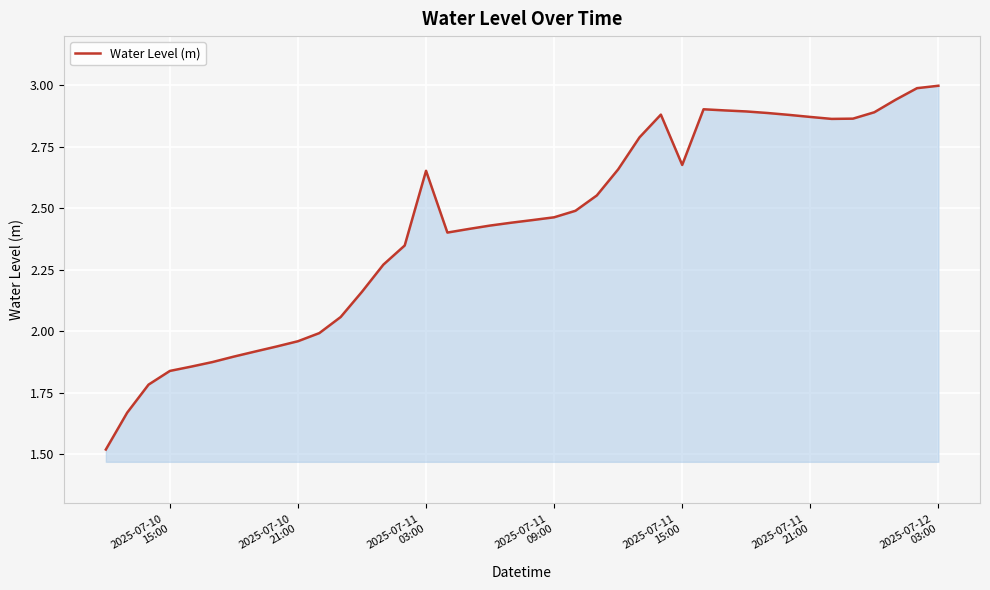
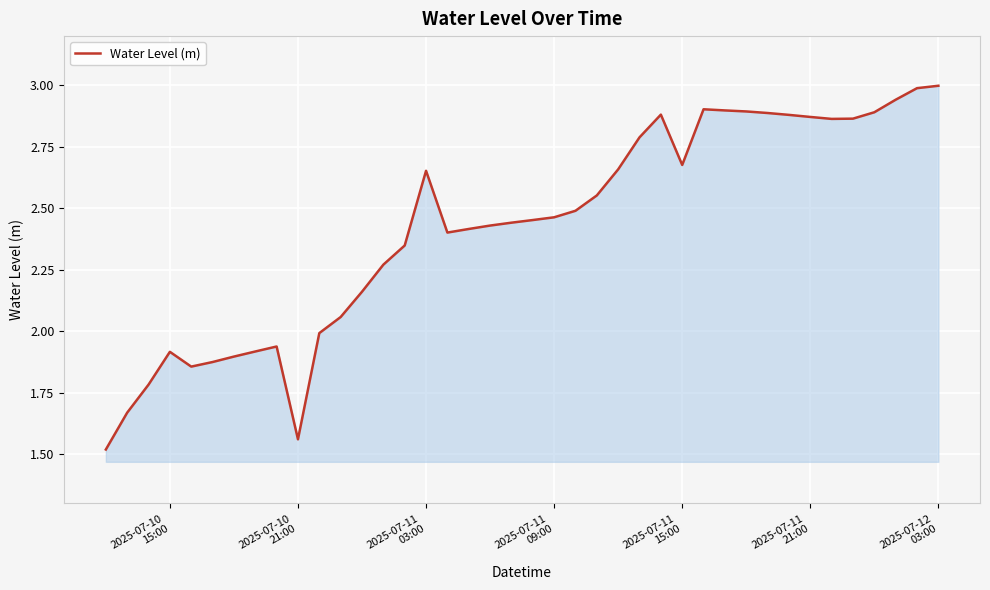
2025-07-10 15:00: 1.84 -> 1.92
2025-07-10 21:00: 1.96 -> 1.56
